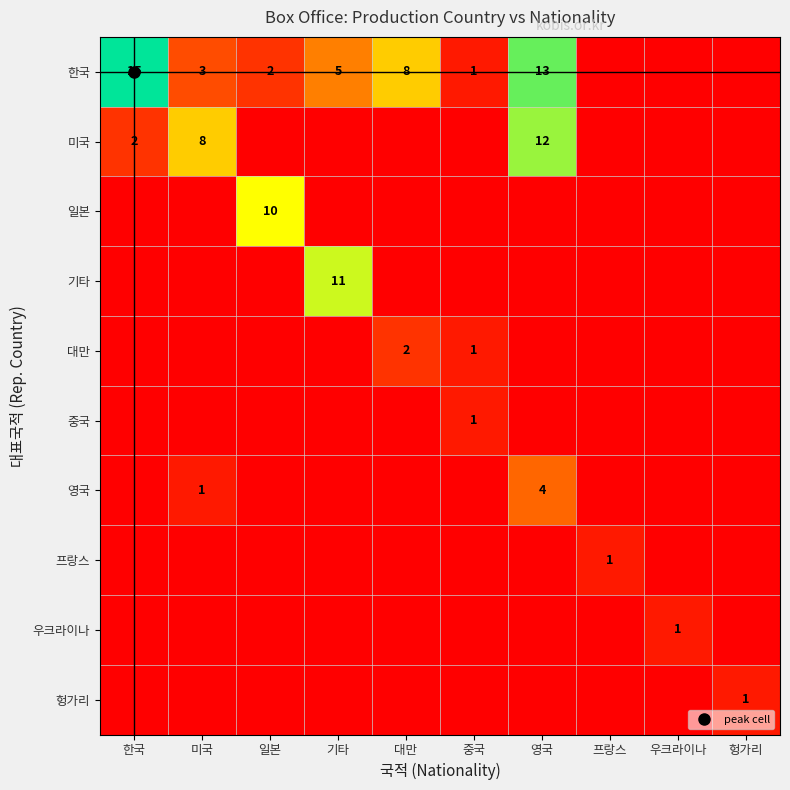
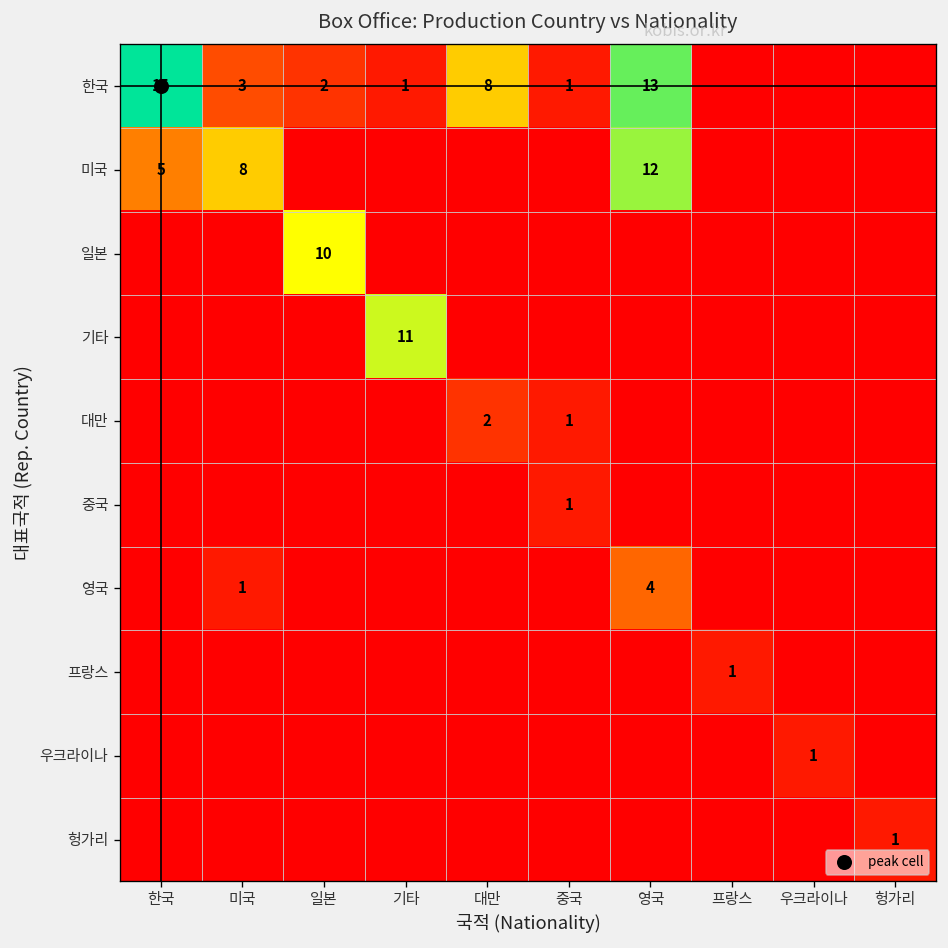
한국, 기타: 5 -> 1
미국, 한국: 2 -> 5
